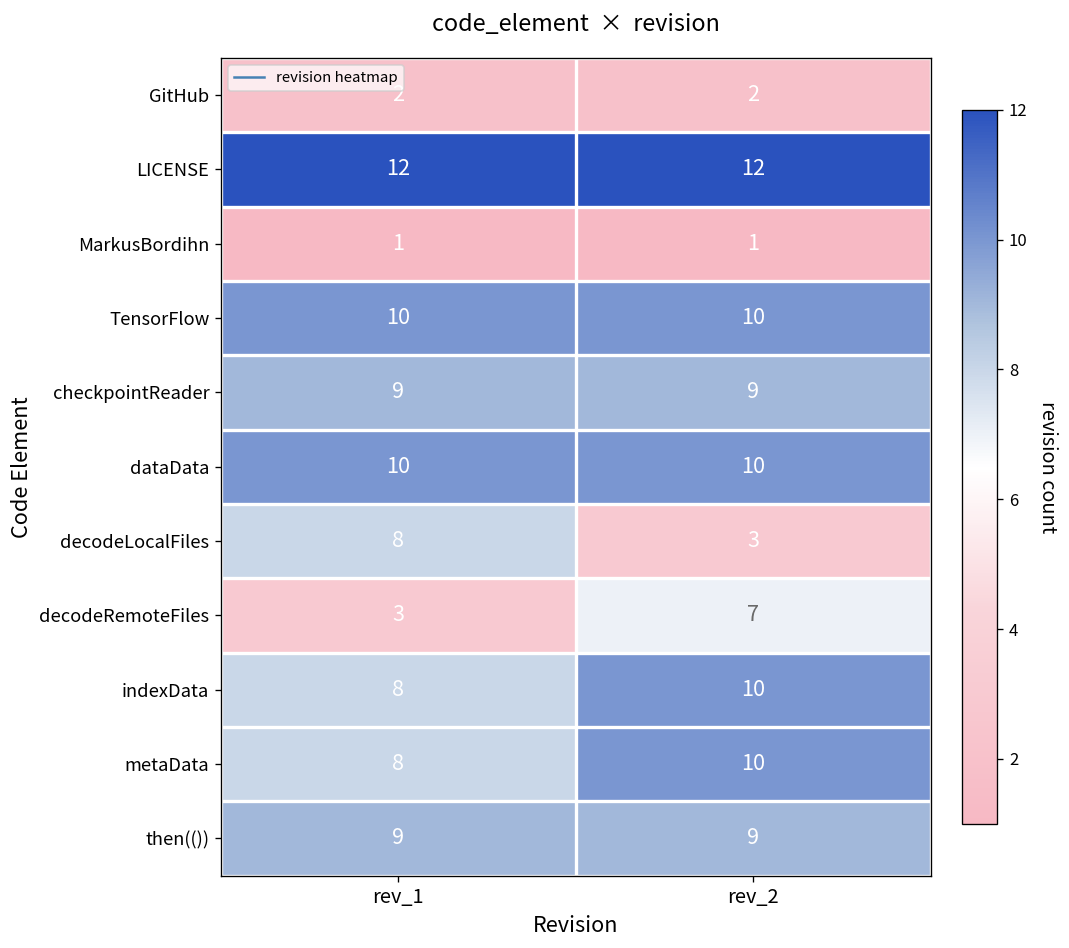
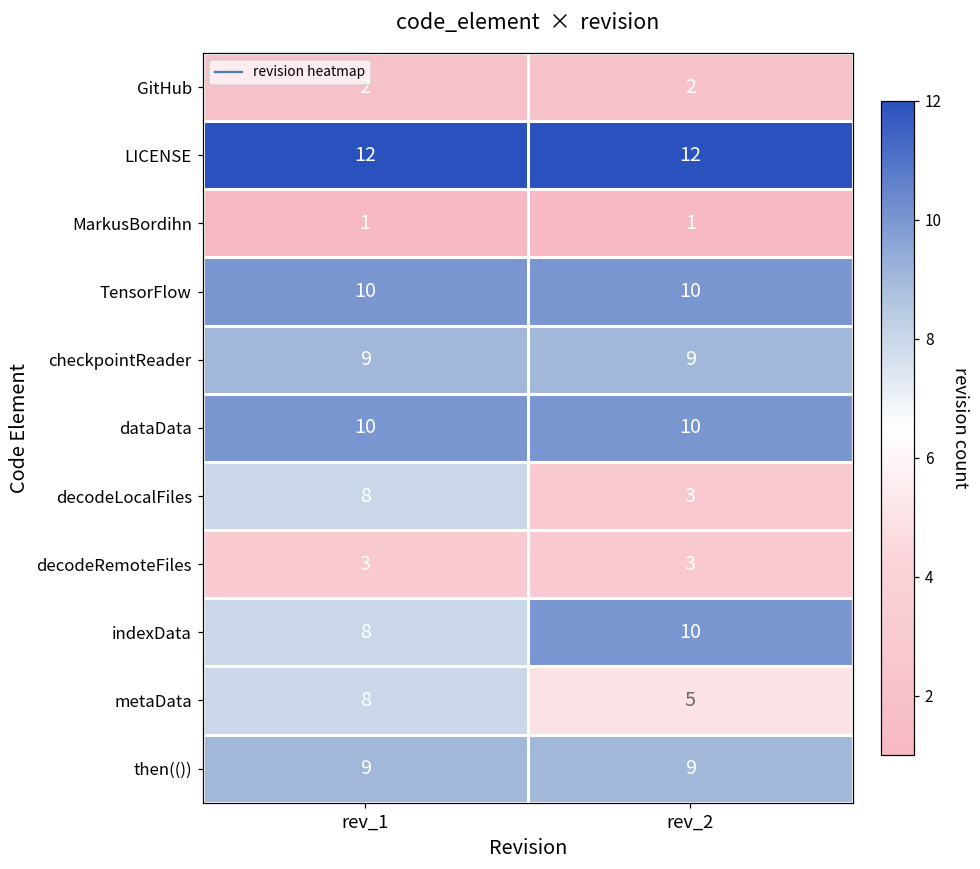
decodeRemoteFiles, rev_2: 7 -> 3
metaData, rev_2: 10 -> 5
